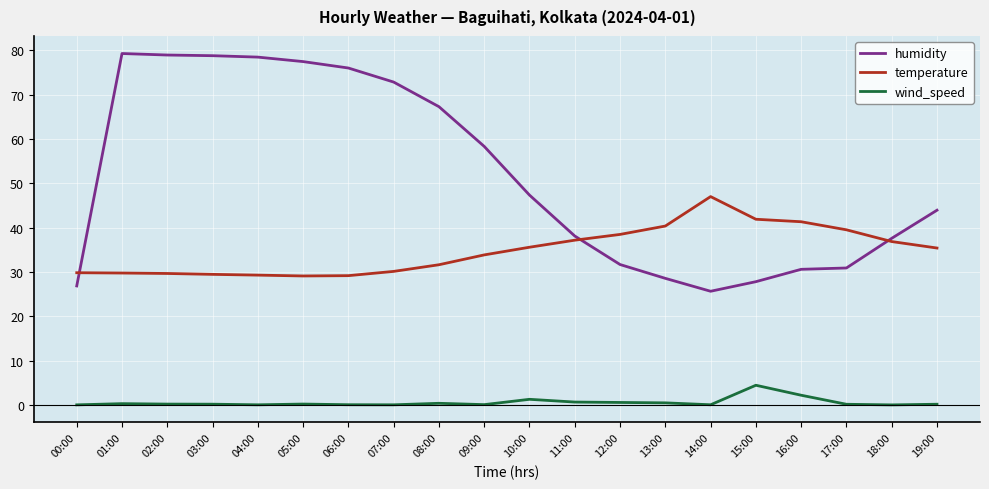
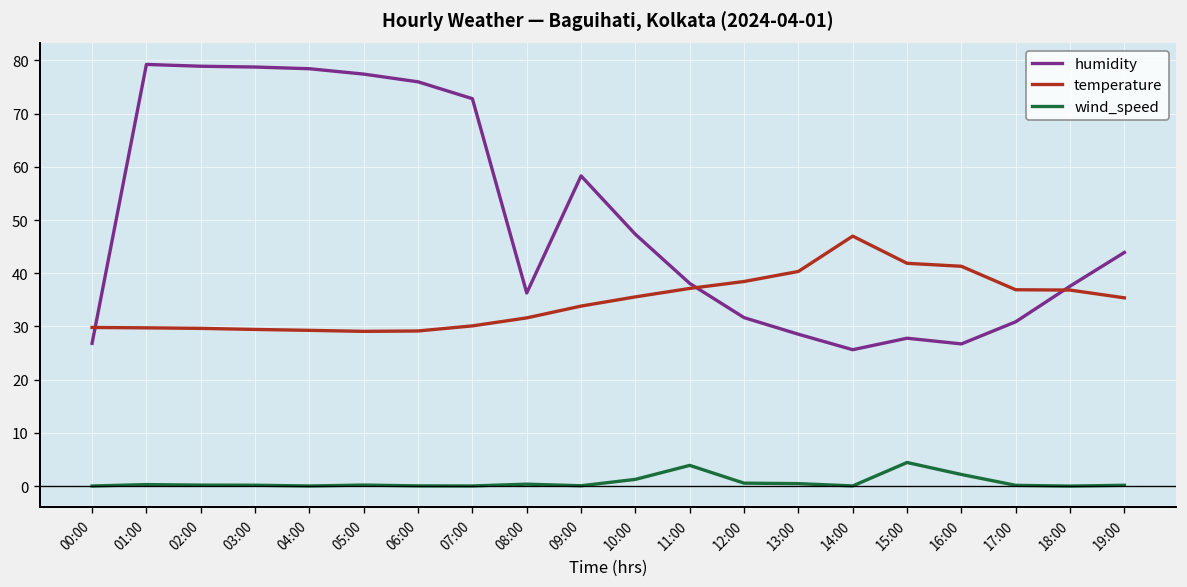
humidity, 08:00: 67 -> 36
wind_speed, 11:00: 1 -> 4
humidity, 16:00: 31 -> 27
temperature, 17:00: 39 -> 37
